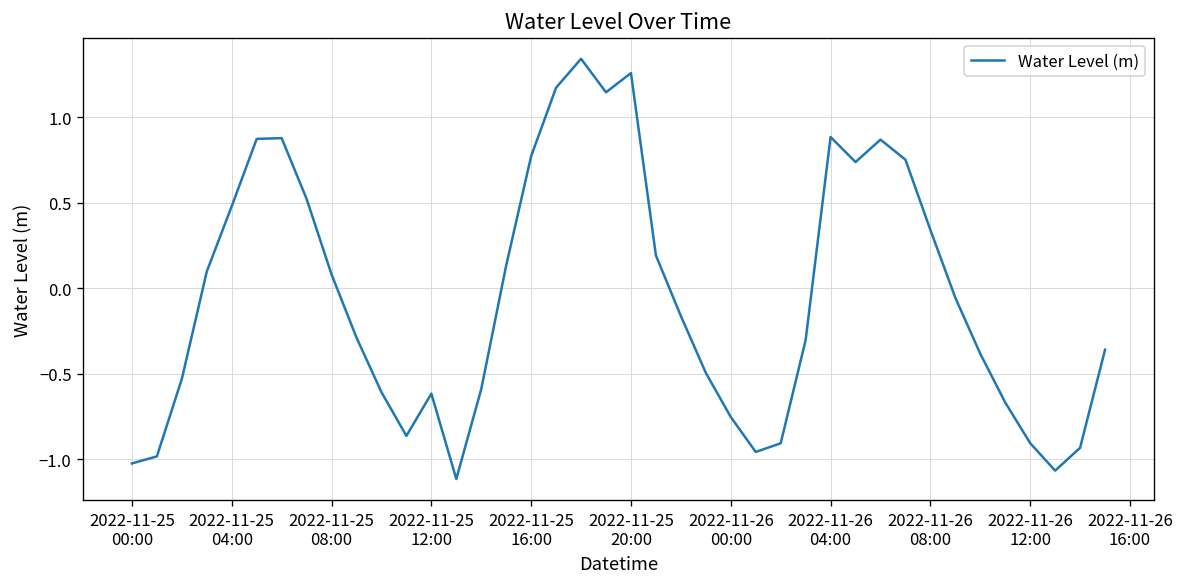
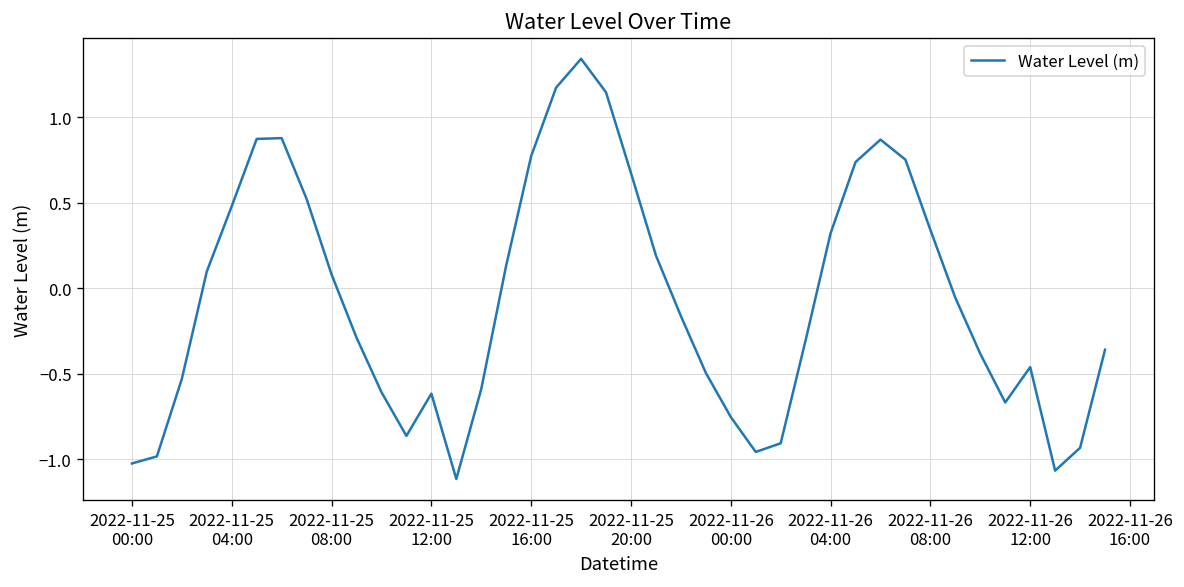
2022-11-25 20:00: 1.26 -> 0.67
2022-11-26 04:00: 0.88 -> 0.32
2022-11-26 12:00: -0.91 -> -0.46
